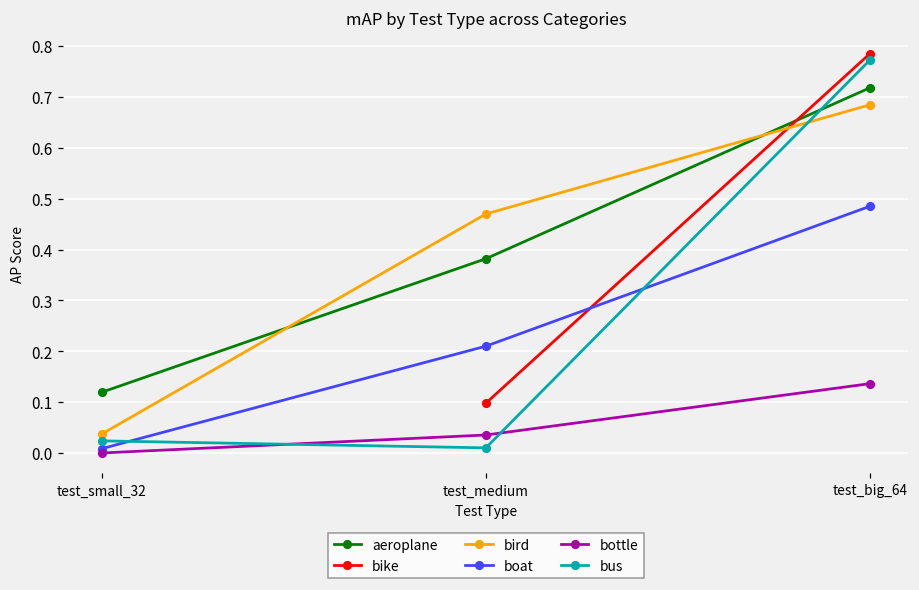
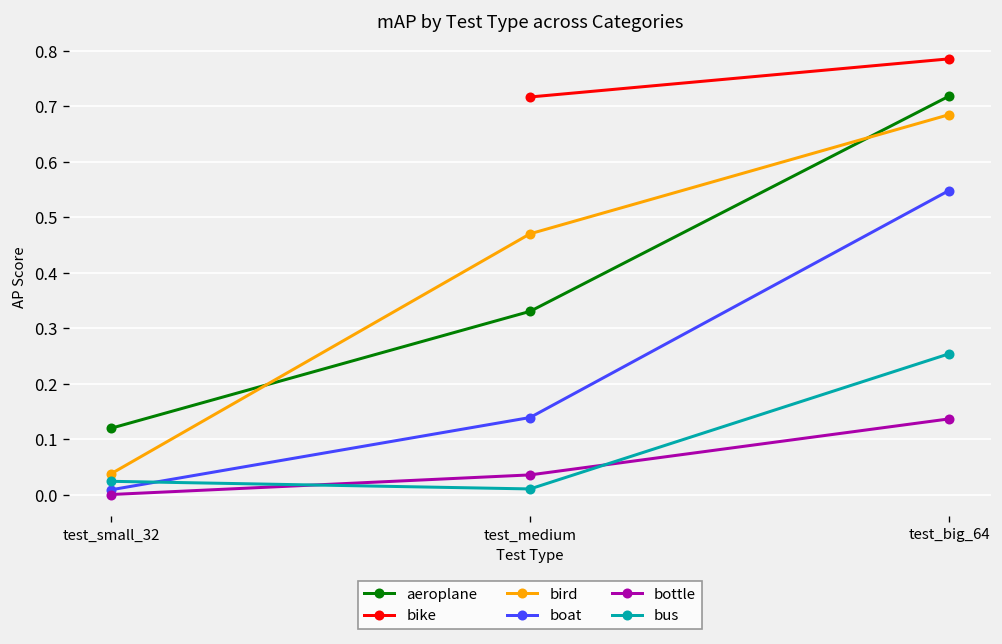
aeroplane, test_medium: 0.38 -> 0.33
bike, test_medium: 0.10 -> 0.72
boat, test_medium: 0.21 -> 0.14
boat, test_big_64: 0.49 -> 0.55
bus, test_big_64: 0.77 -> 0.25
